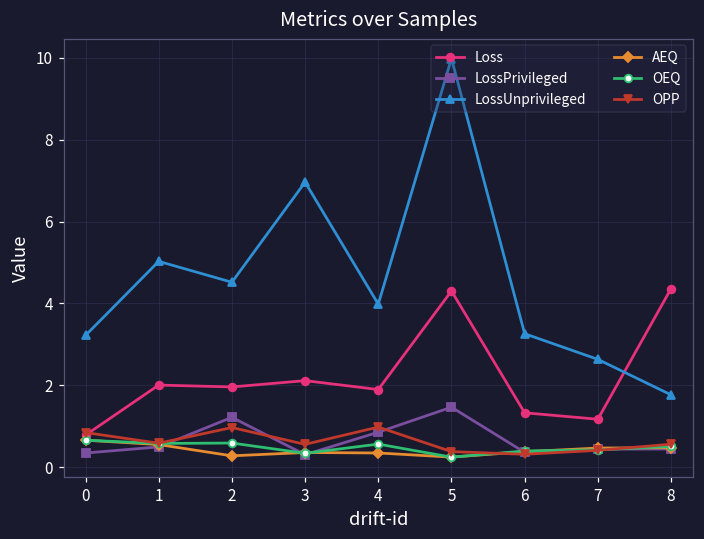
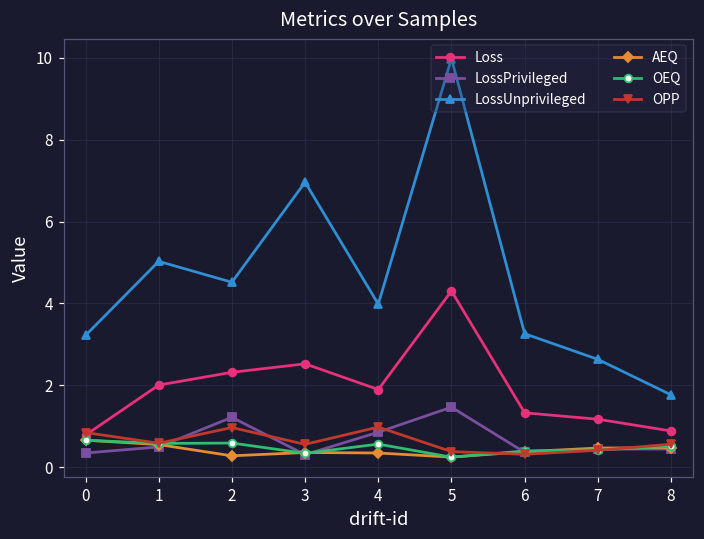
Loss, 2: 2.0 -> 2.3
Loss, 3: 2.1 -> 2.5
Loss, 8: 4.4 -> 0.9
